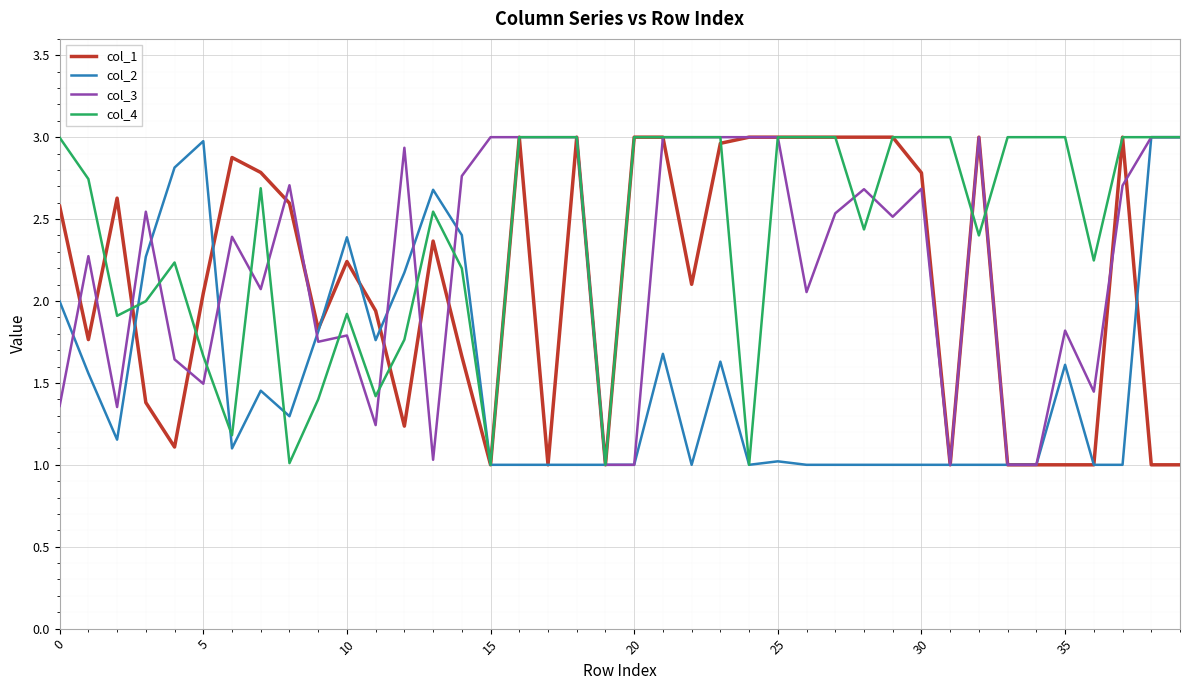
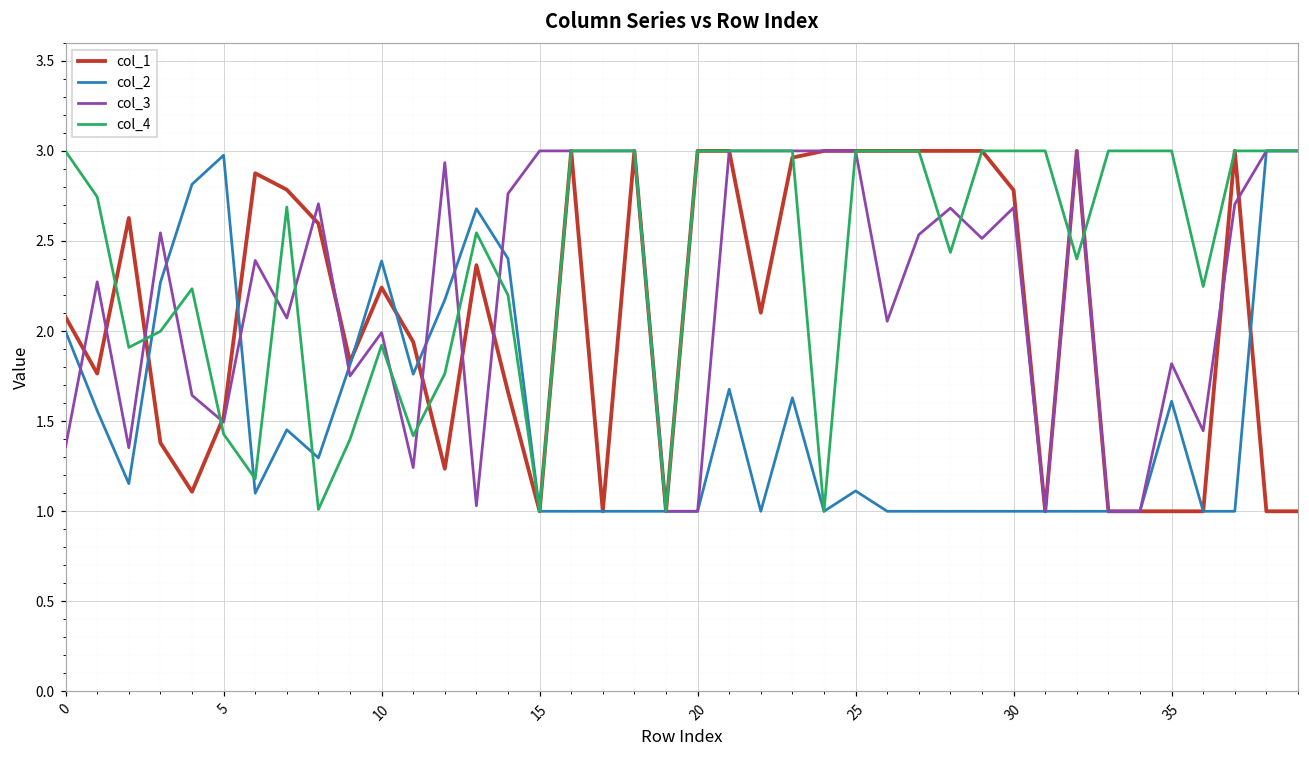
col_1, 0: 2.58 -> 2.08
col_1, 5: 2.05 -> 1.52
col_4, 5: 1.66 -> 1.43
col_3, 10: 1.79 -> 1.99
col_2, 25: 1.02 -> 1.11
